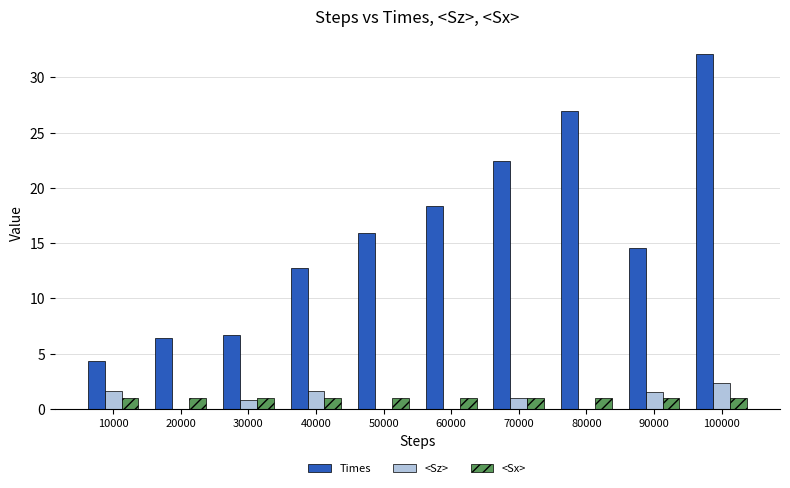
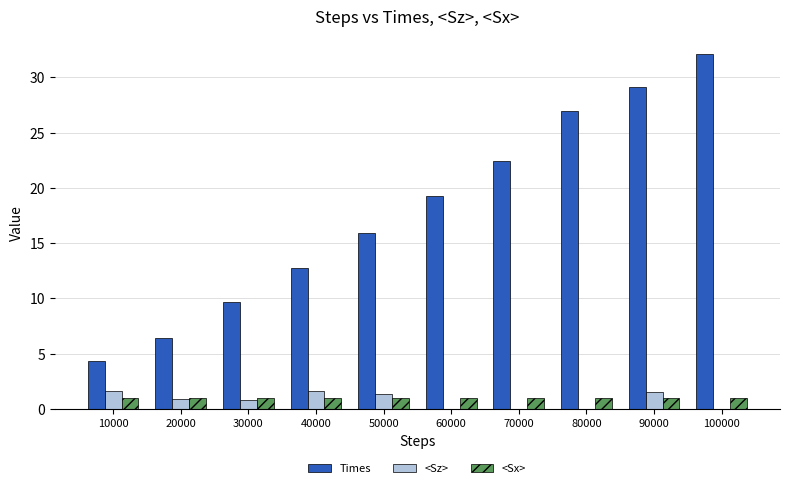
<Sz>, 20000: 0.0 -> 0.9
Times, 30000: 6.7 -> 9.6
<Sz>, 50000: 0.0 -> 1.3
Times, 60000: 18.3 -> 19.3
<Sz>, 70000: 1.0 -> 0.0
Times, 90000: 14.6 -> 29.1
<Sz>, 100000: 2.3 -> 0.0
